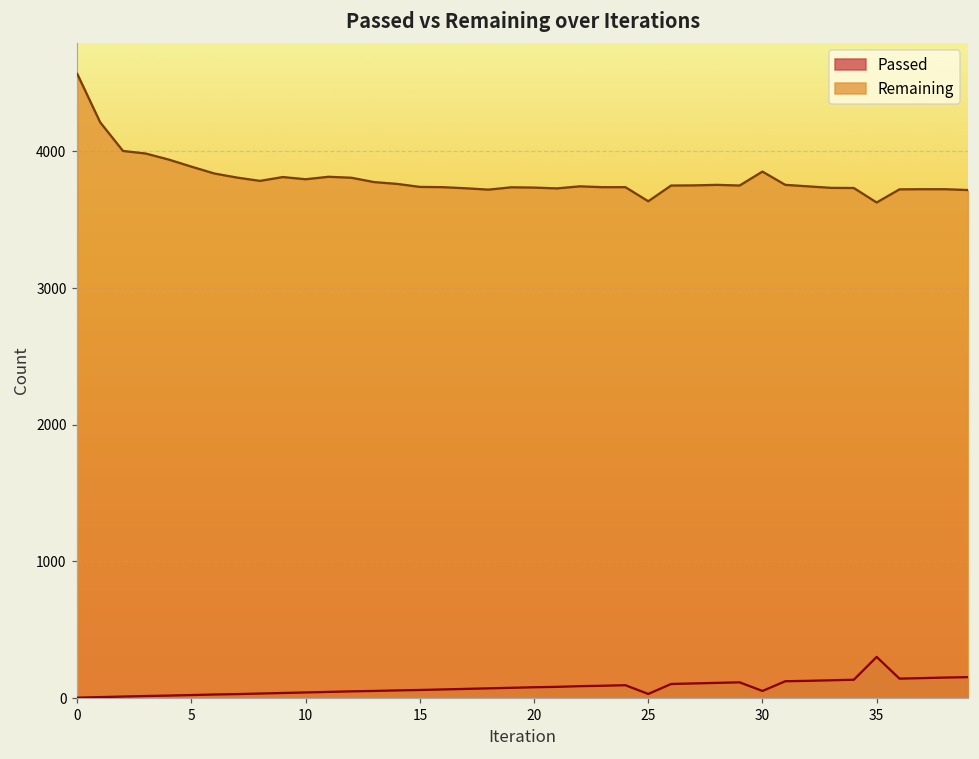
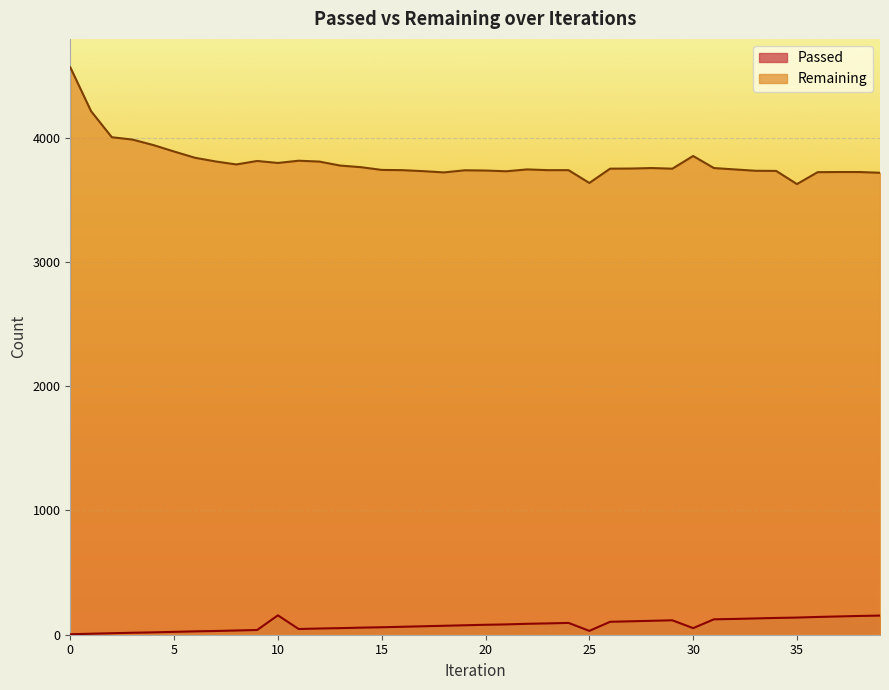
Passed, 10: 40 -> 160
Passed, 35: 300 -> 140
